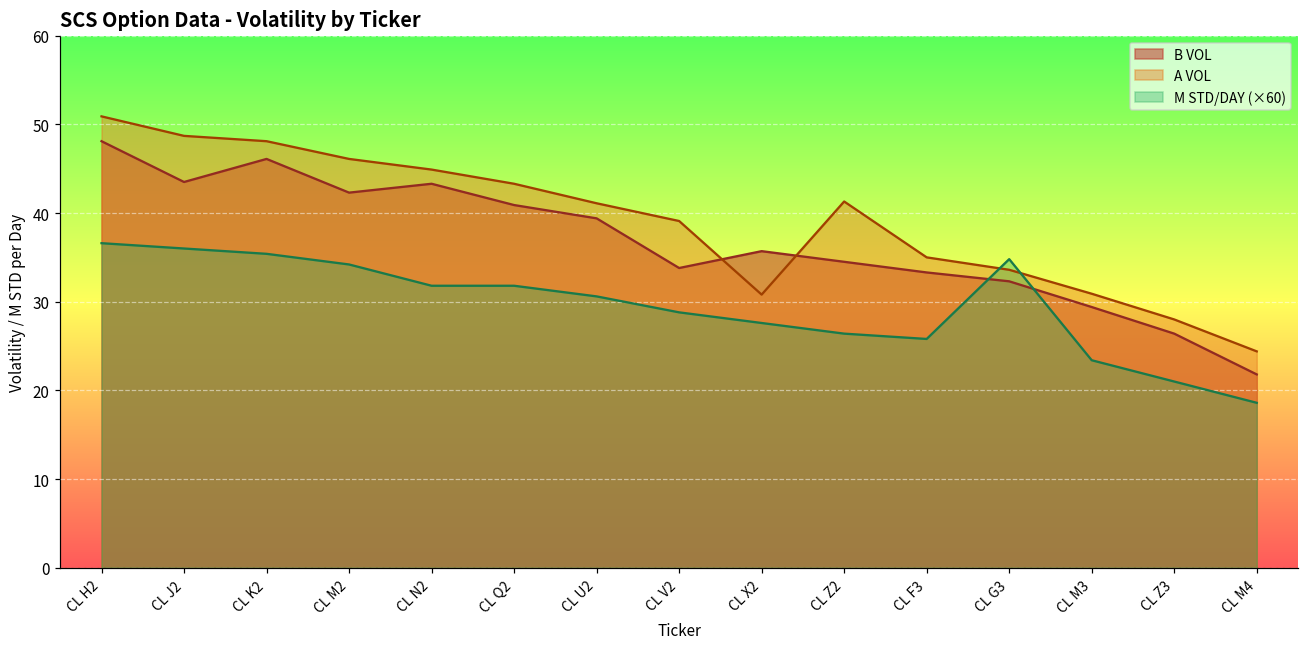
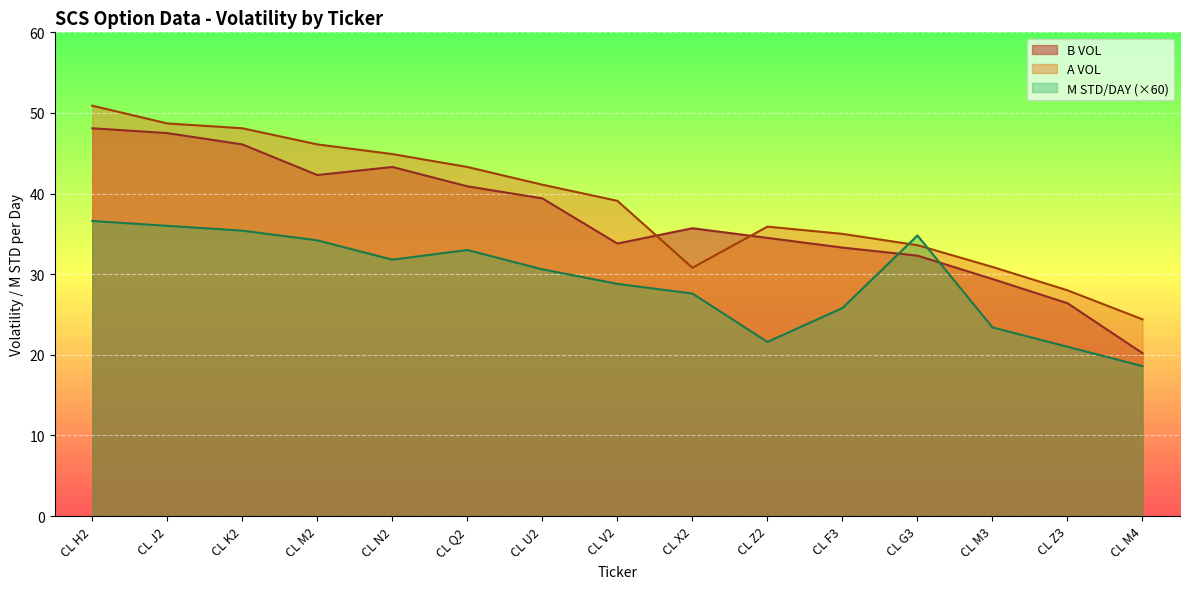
B VOL, CL J2: 44 -> 48
M STD/DAY (×60), CL Q2: 32 -> 33
A VOL, CL Z2: 41 -> 36
M STD/DAY (×60), CL Z2: 26 -> 22
B VOL, CL M4: 22 -> 20
